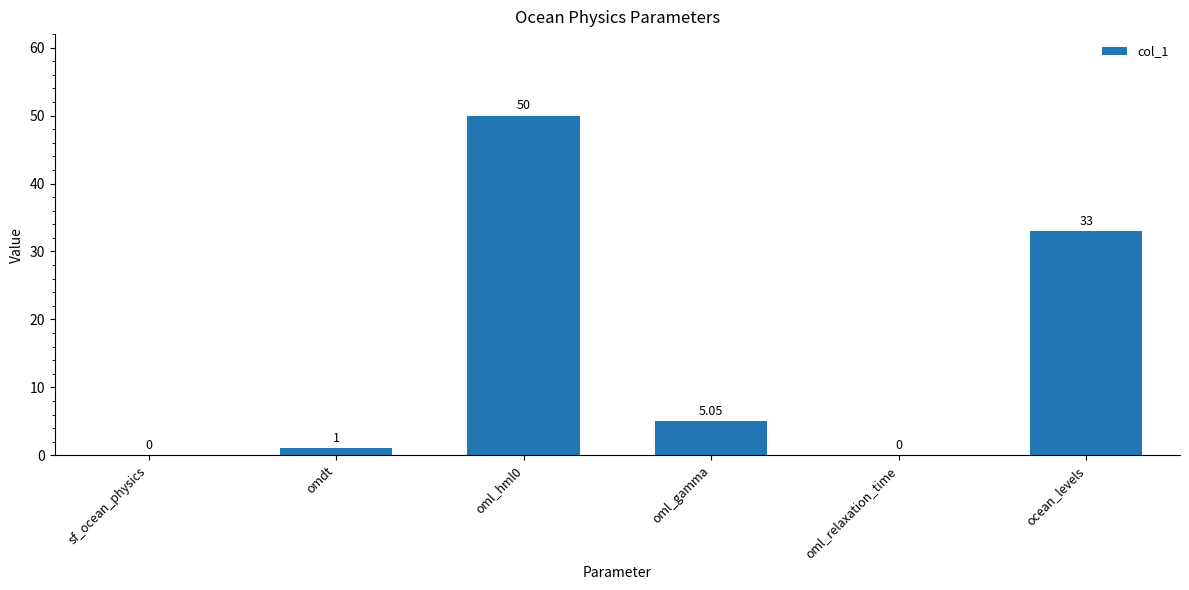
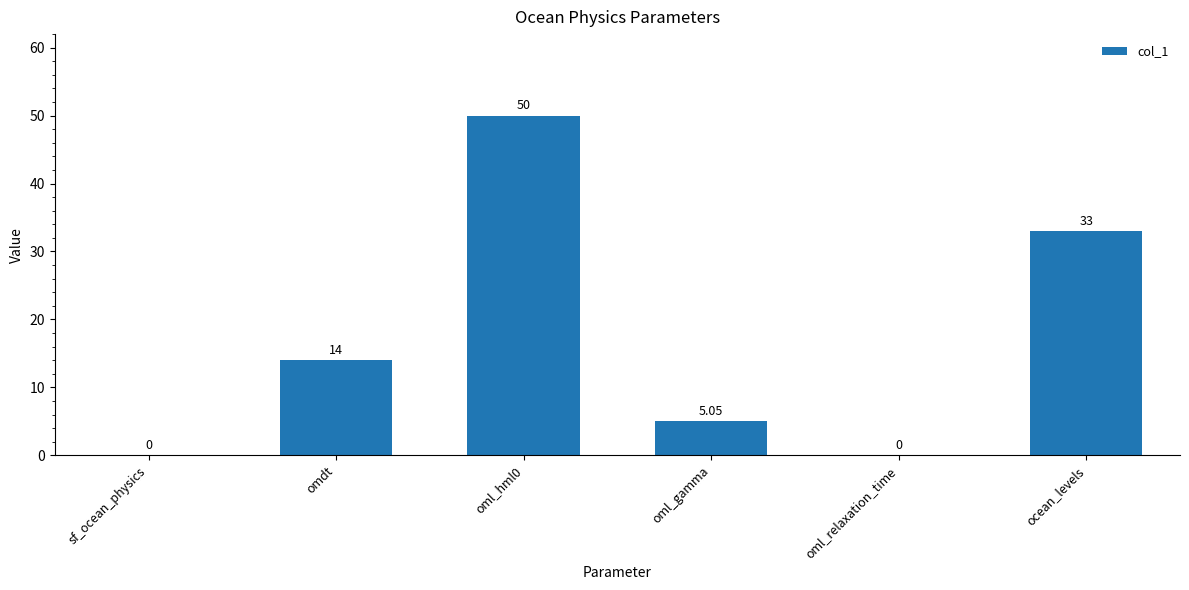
omdt: 1 -> 14
